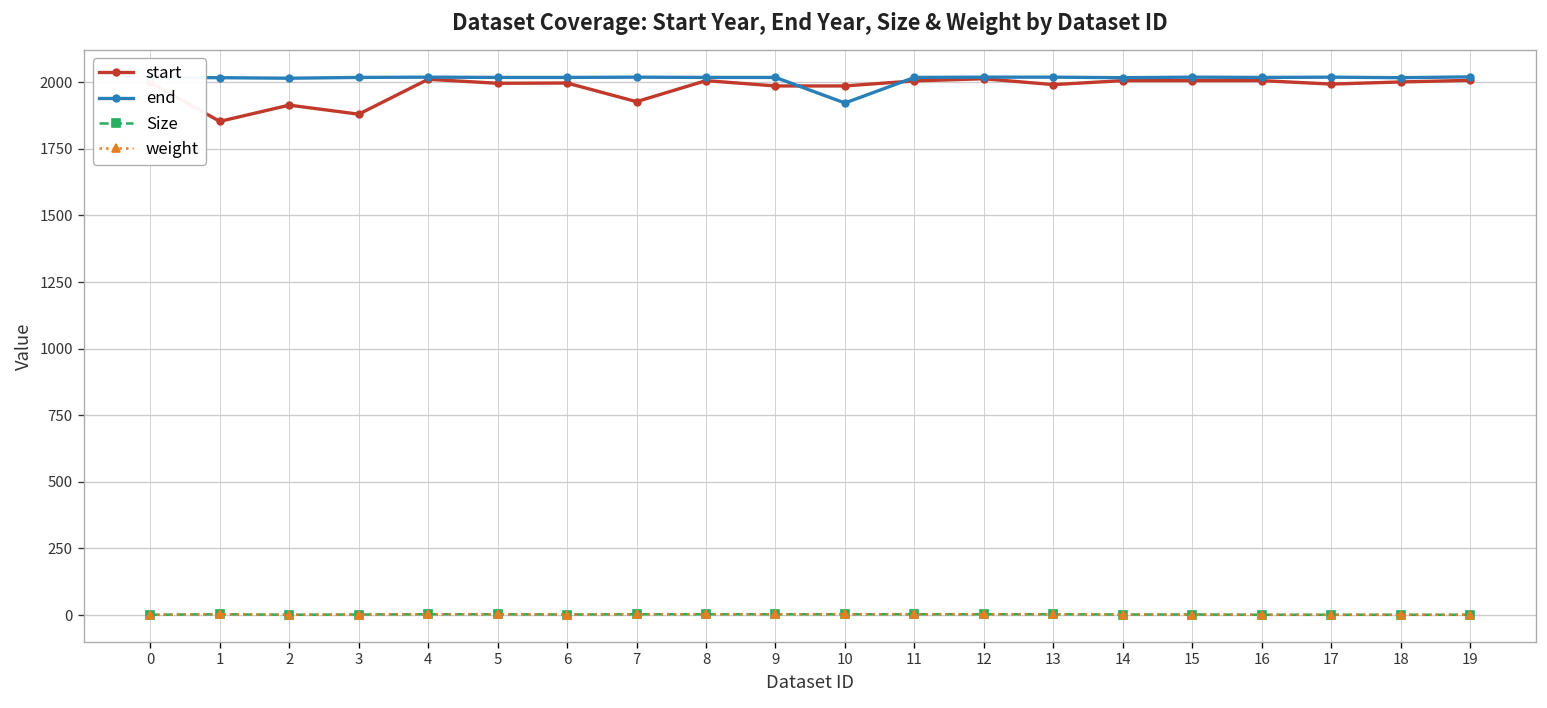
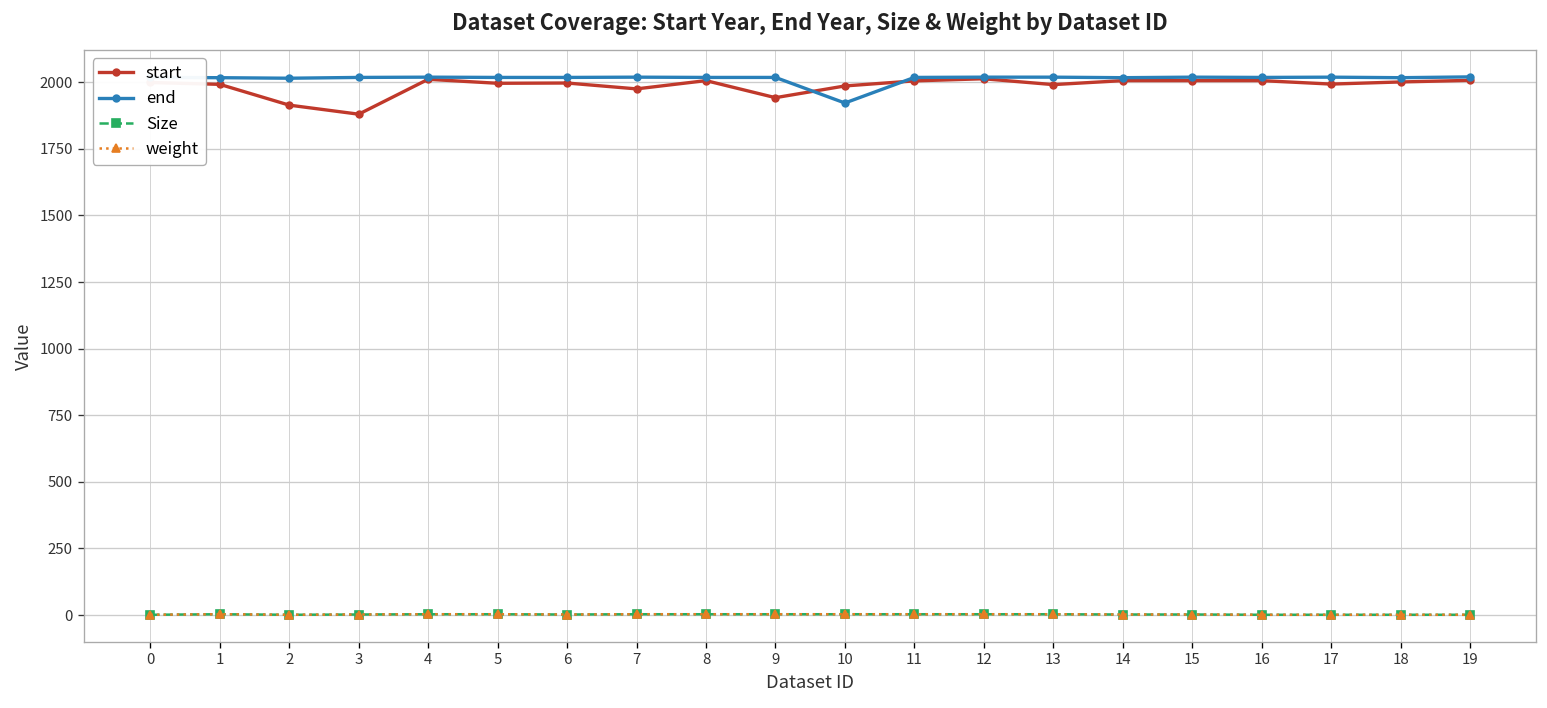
start, 1: 1850 -> 1990
start, 7: 1930 -> 1980
start, 9: 1990 -> 1940
